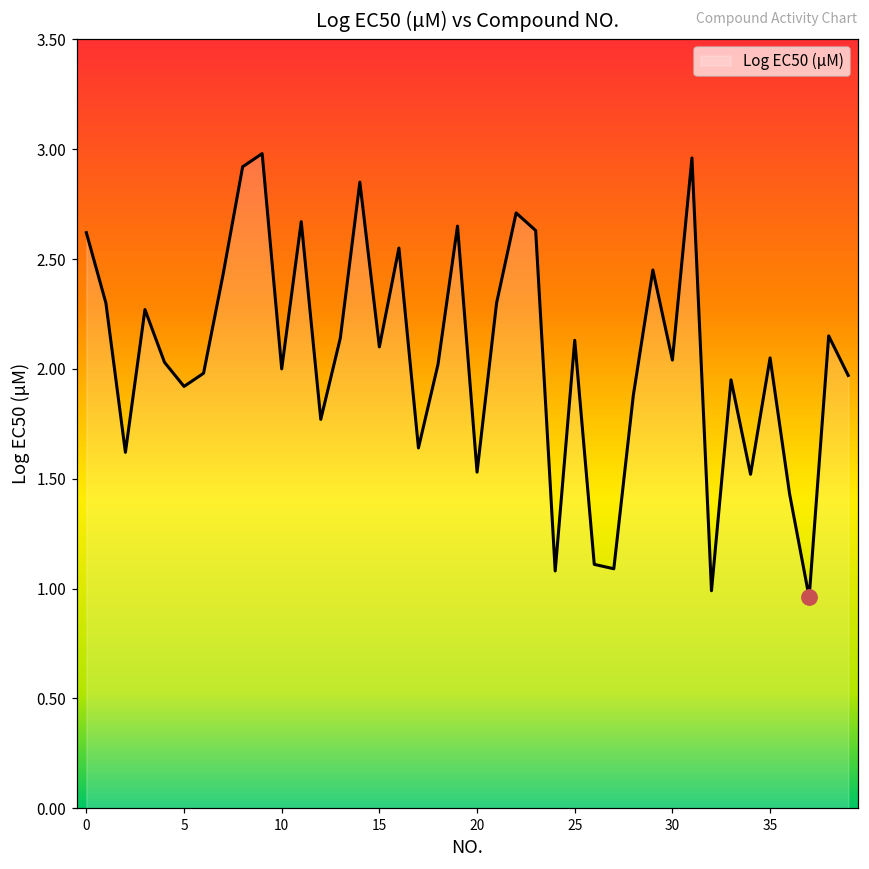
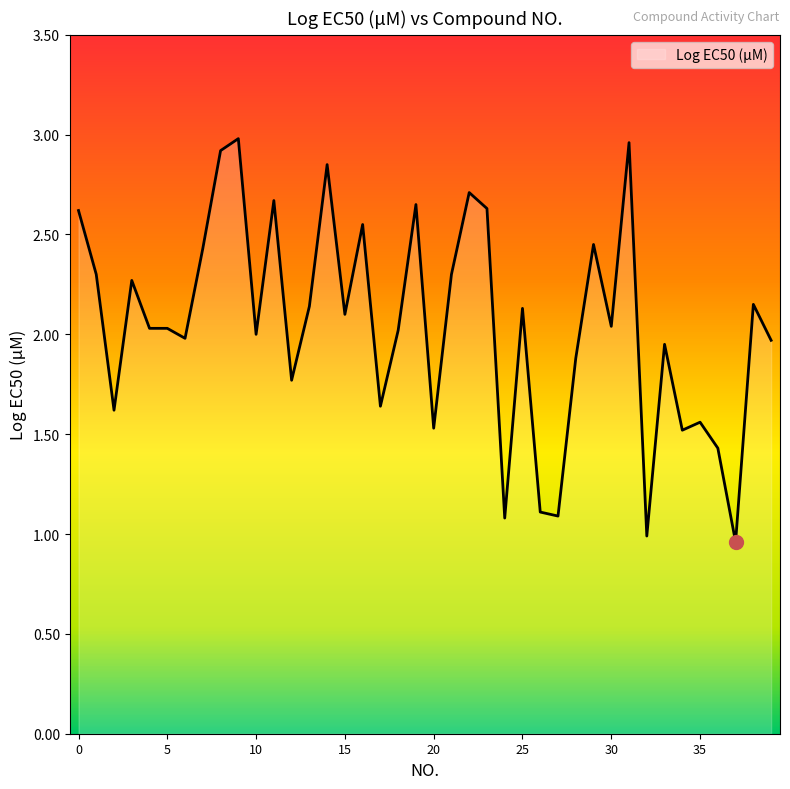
Log EC50 (μM), 5: 1.92 -> 2.03
Log EC50 (μM), 35: 2.05 -> 1.56
